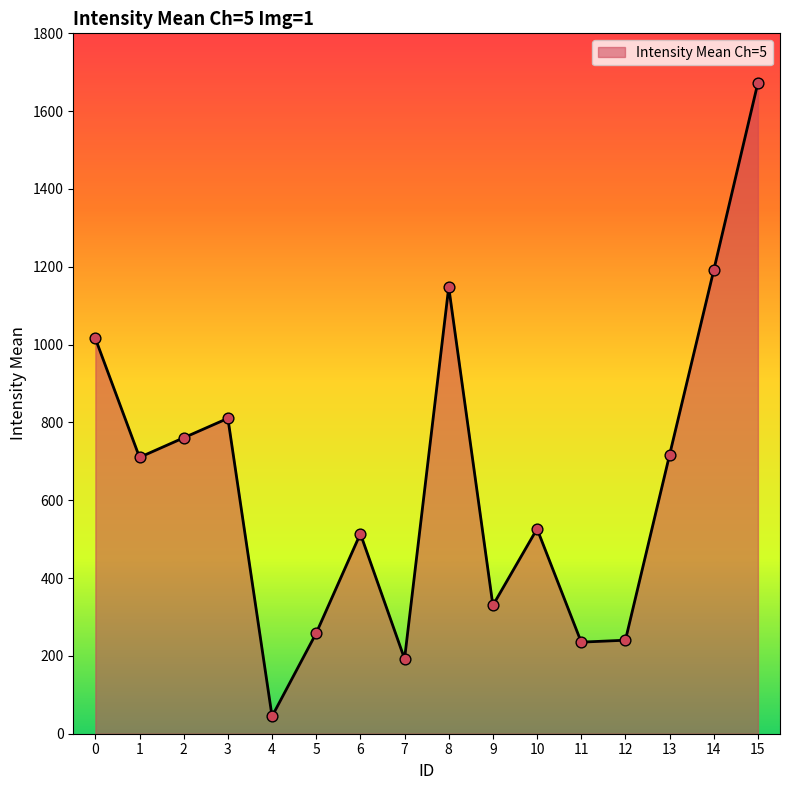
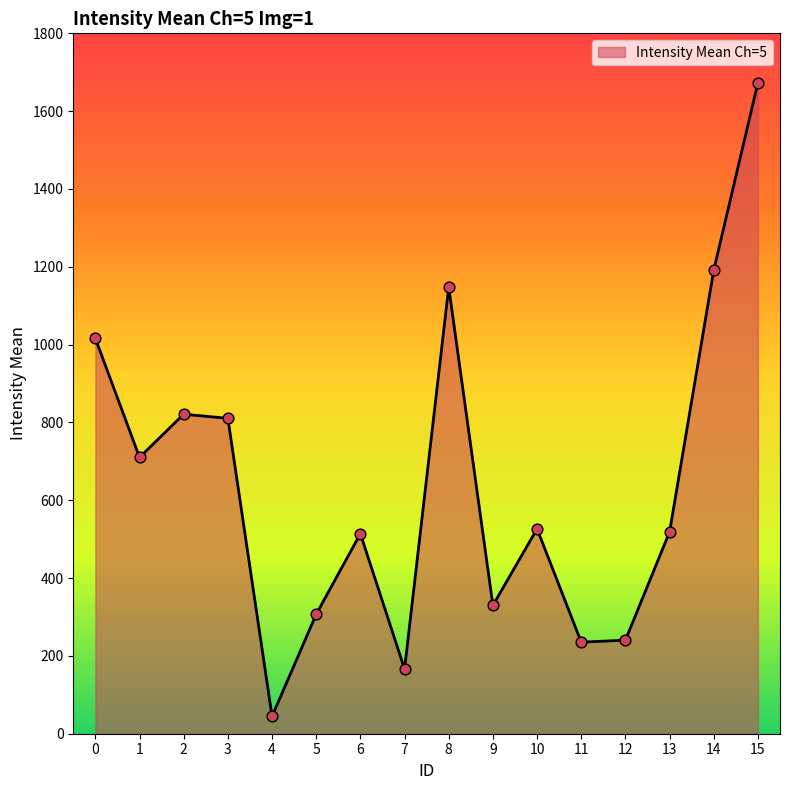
2: 760 -> 820
5: 260 -> 310
7: 190 -> 170
13: 720 -> 520
